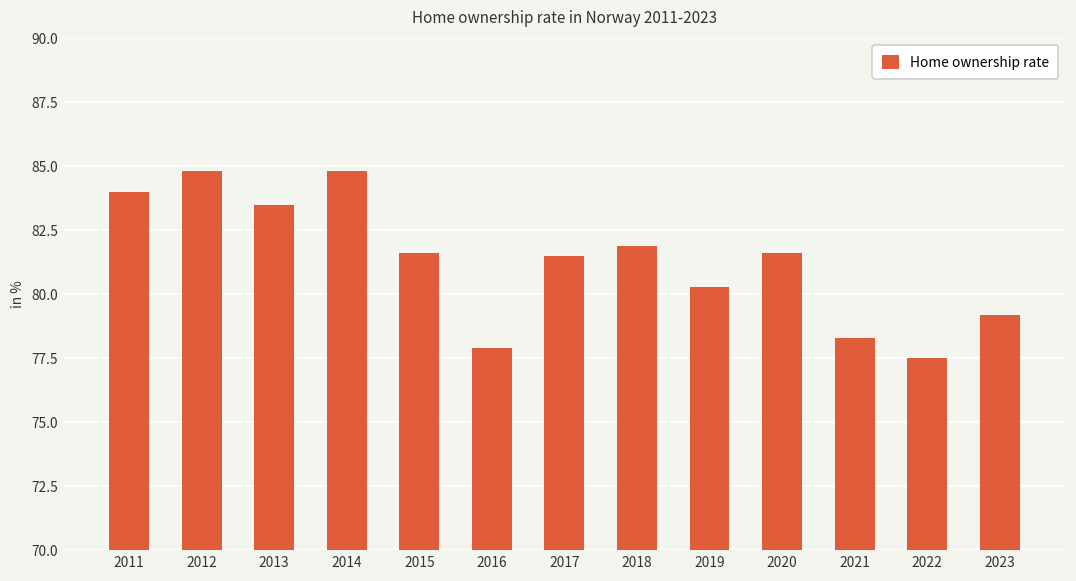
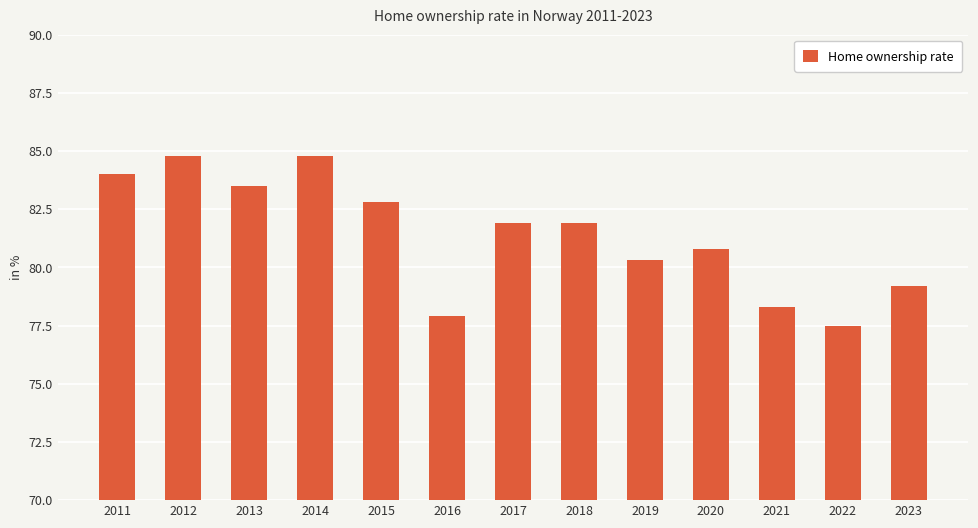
2015: 81.6 -> 82.8
2017: 81.5 -> 81.9
2020: 81.6 -> 80.8
